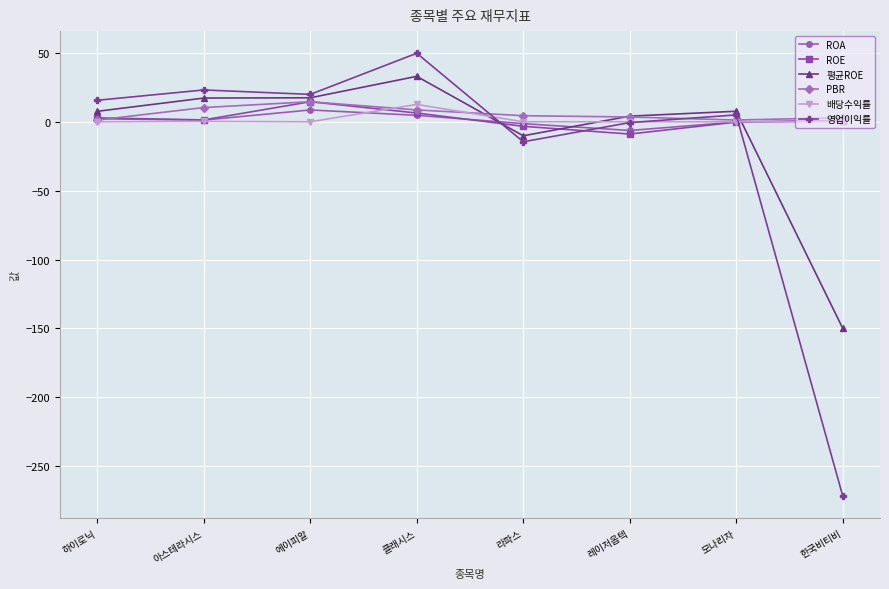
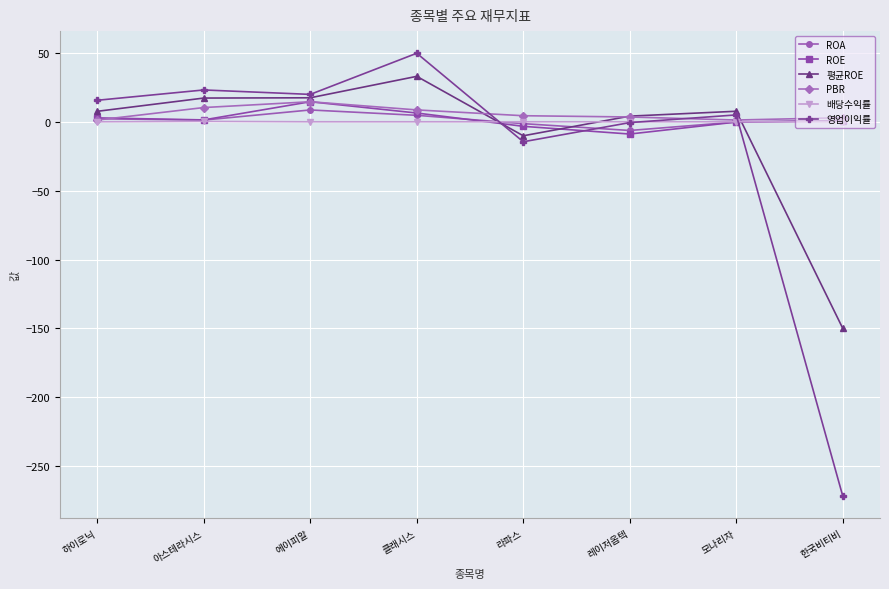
배당수익률, 클래시스: 13 -> 0
